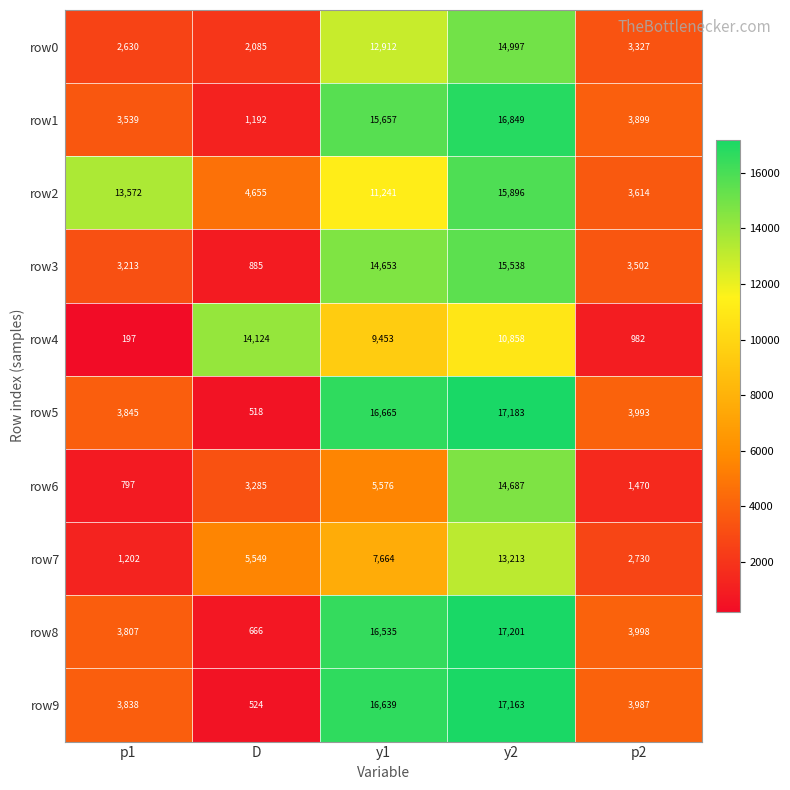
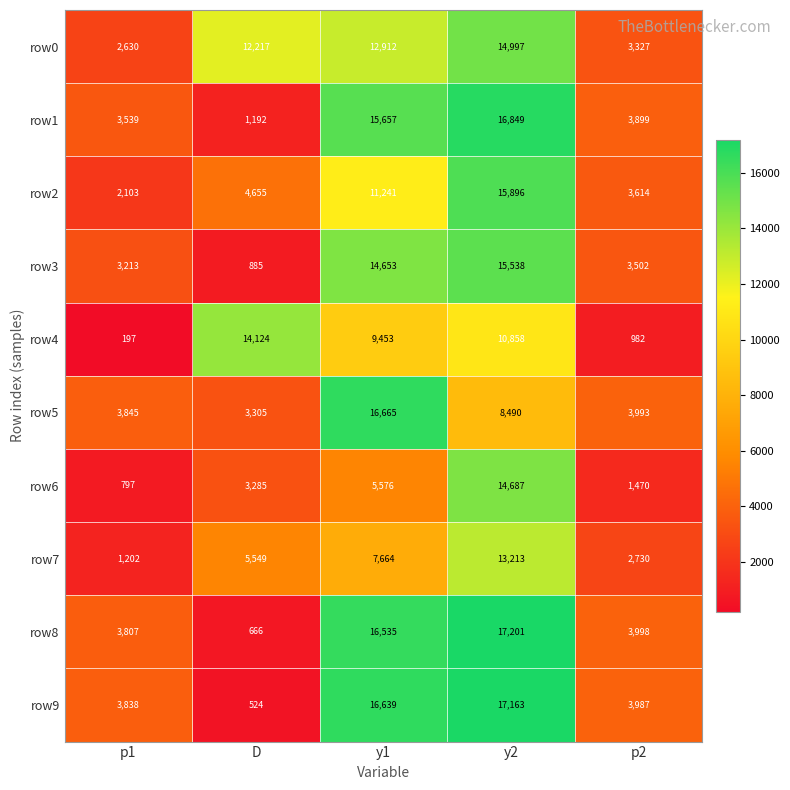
row0, D: 2,085 -> 12,217
row2, p1: 13,572 -> 2,103
row5, D: 518 -> 3,305
row5, y2: 17,183 -> 8,490
